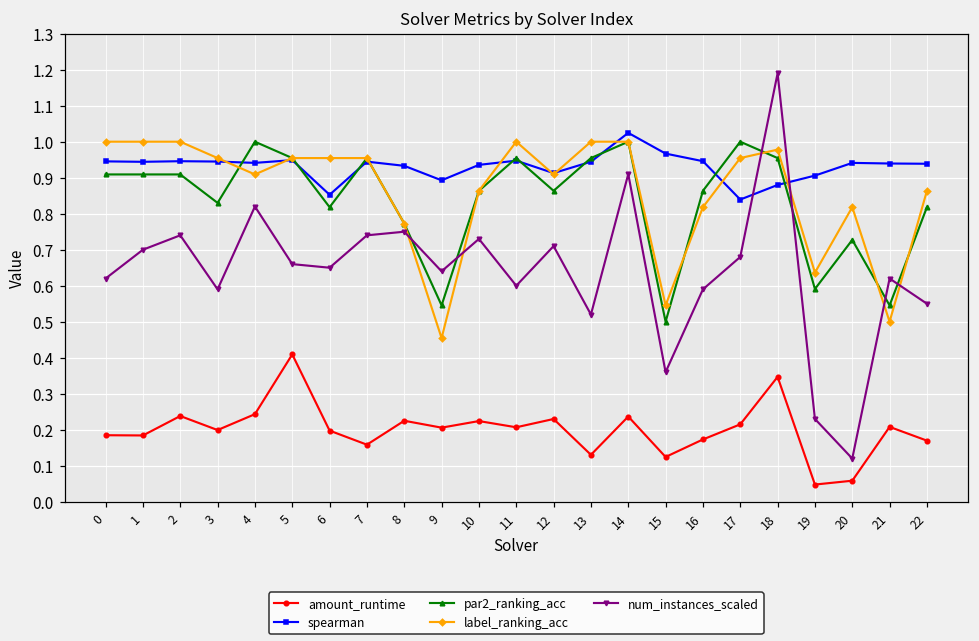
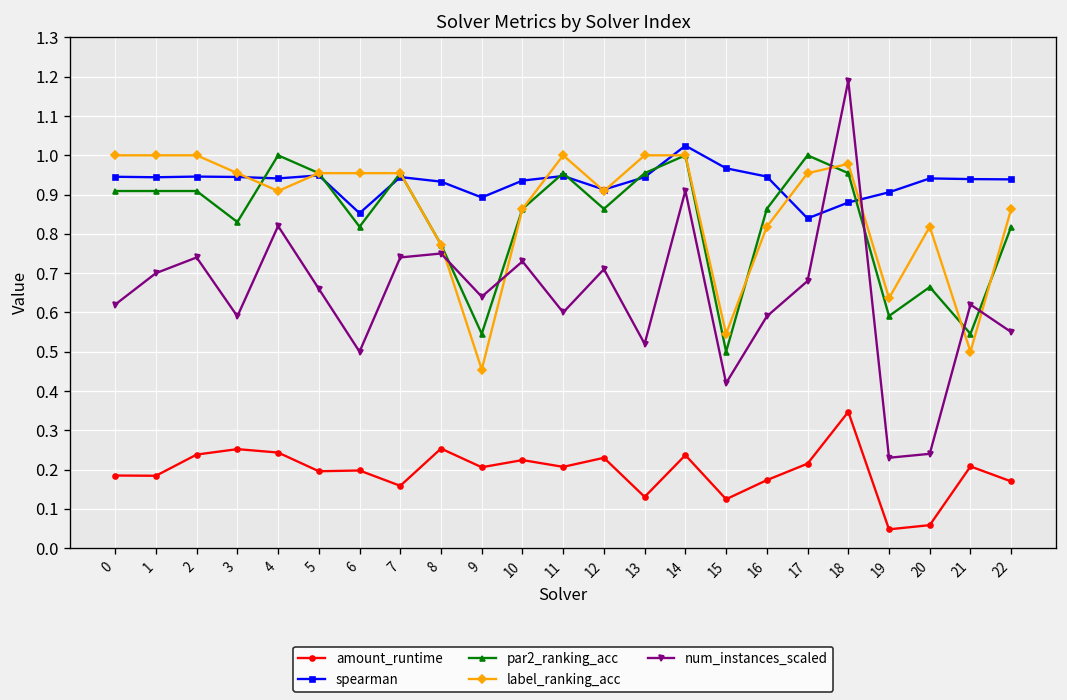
amount_runtime, 3: 0.20 -> 0.25
amount_runtime, 5: 0.41 -> 0.20
num_instances_scaled, 6: 0.65 -> 0.50
amount_runtime, 8: 0.22 -> 0.25
num_instances_scaled, 15: 0.36 -> 0.42
par2_ranking_acc, 20: 0.73 -> 0.66
num_instances_scaled, 20: 0.12 -> 0.24
